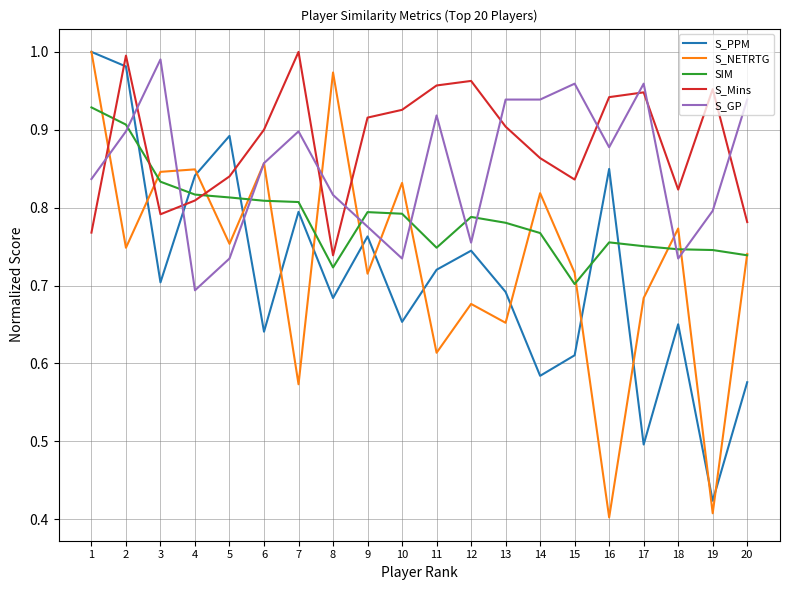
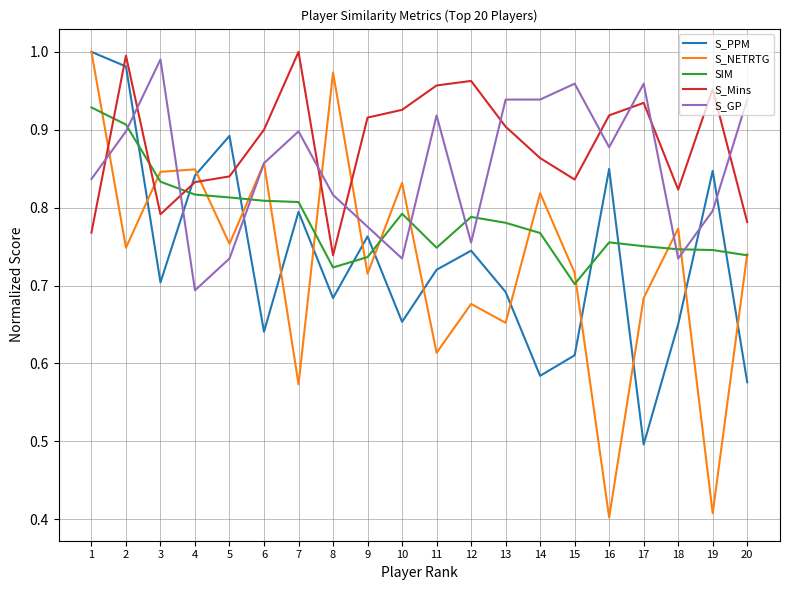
S_Mins, 4: 0.81 -> 0.83
SIM, 9: 0.79 -> 0.74
S_Mins, 16: 0.94 -> 0.92
S_Mins, 17: 0.95 -> 0.93
S_PPM, 19: 0.42 -> 0.85
